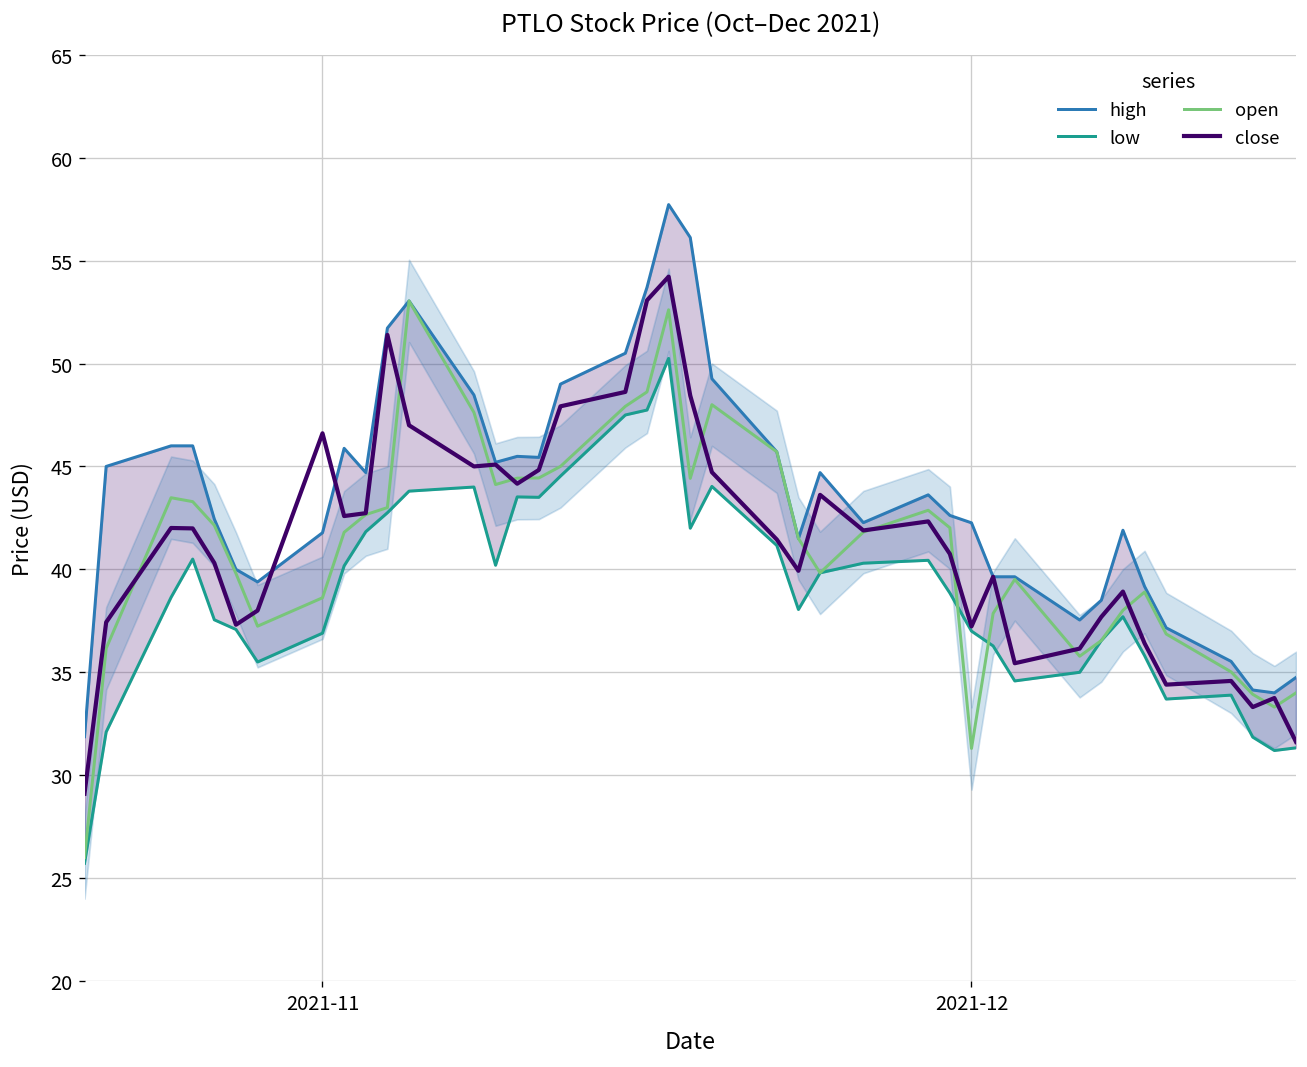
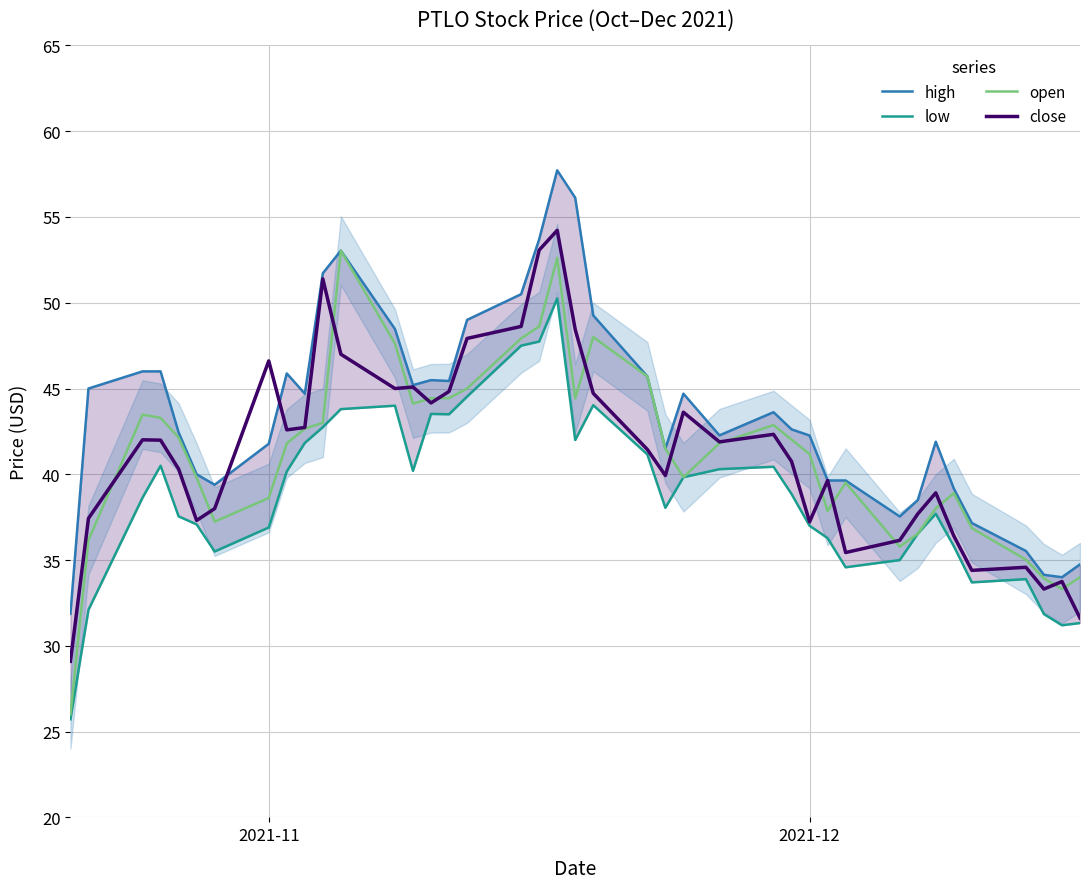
open, 2021-12: 31.3 -> 41.2
